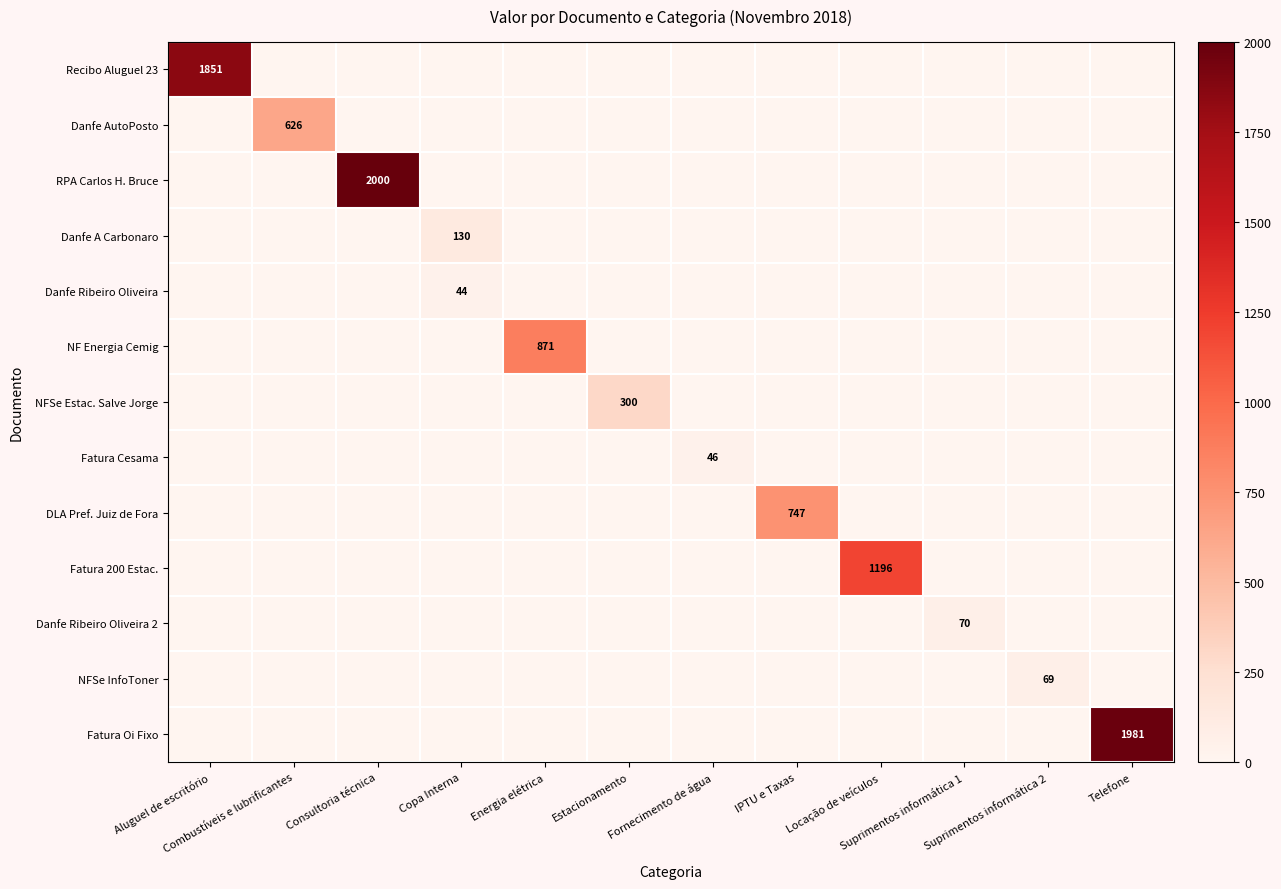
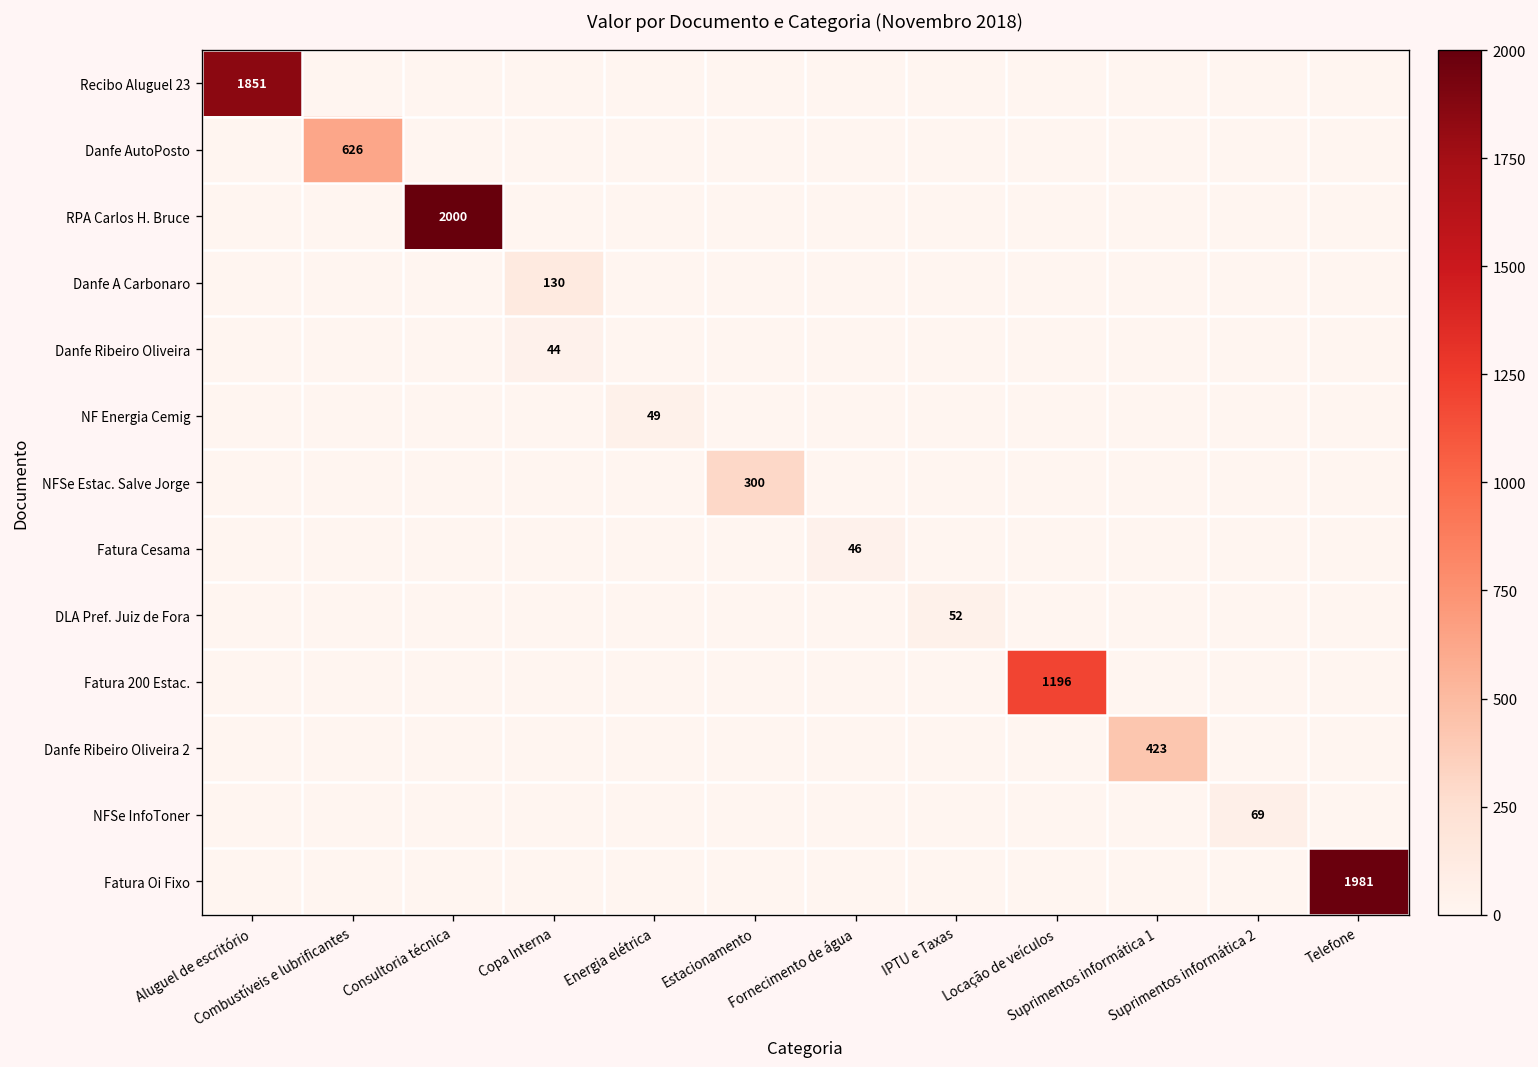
NF Energia Cemig, Energia elétrica: 871 -> 49
DLA Pref. Juiz de Fora, IPTU e Taxas: 747 -> 52
Danfe Ribeiro Oliveira 2, Suprimentos informática 1: 70 -> 423
